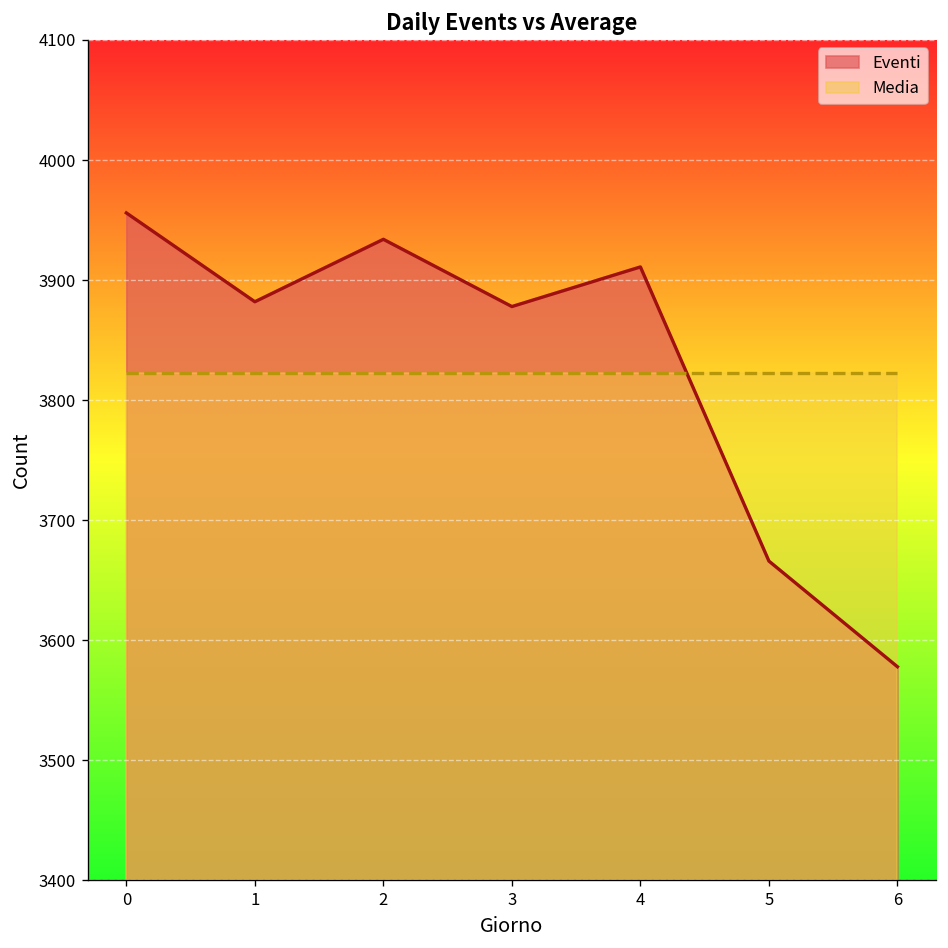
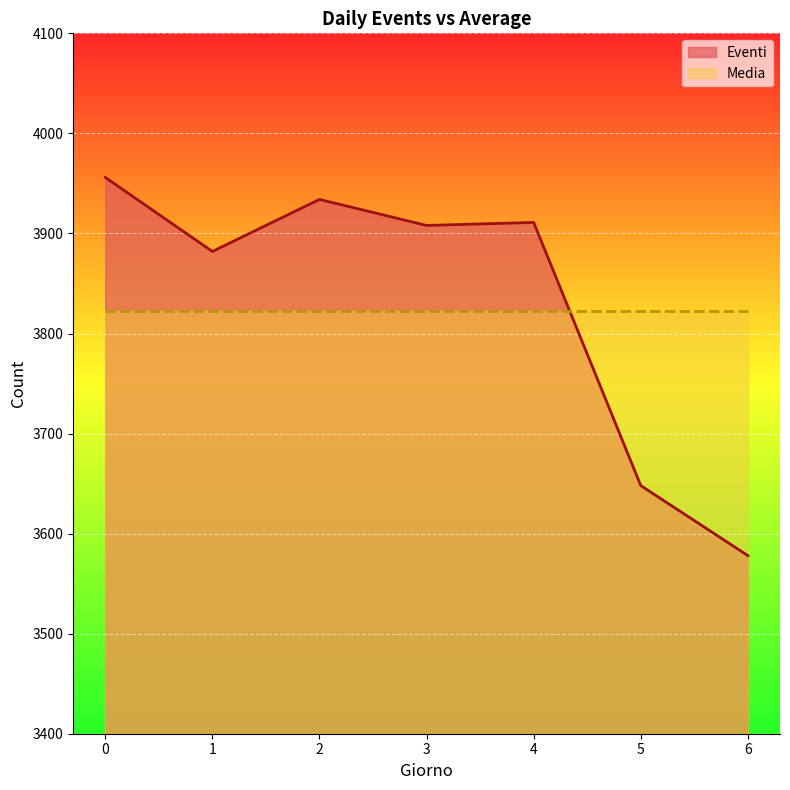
Eventi, 3: 3878 -> 3908
Eventi, 5: 3666 -> 3648
